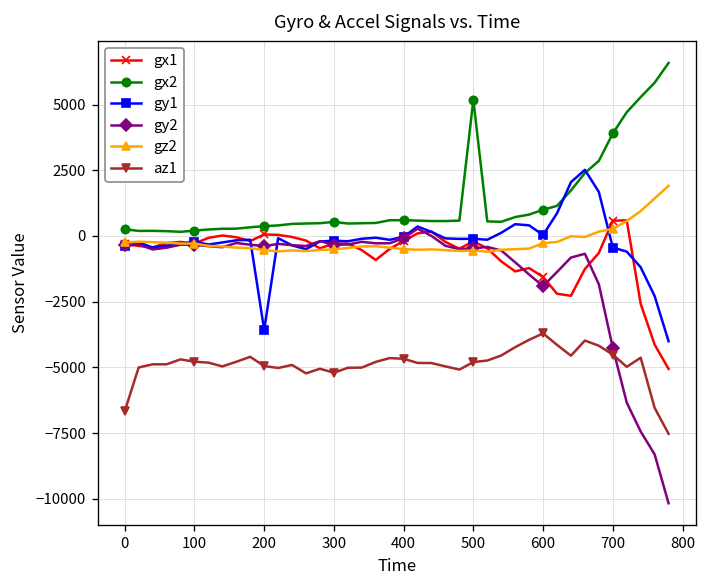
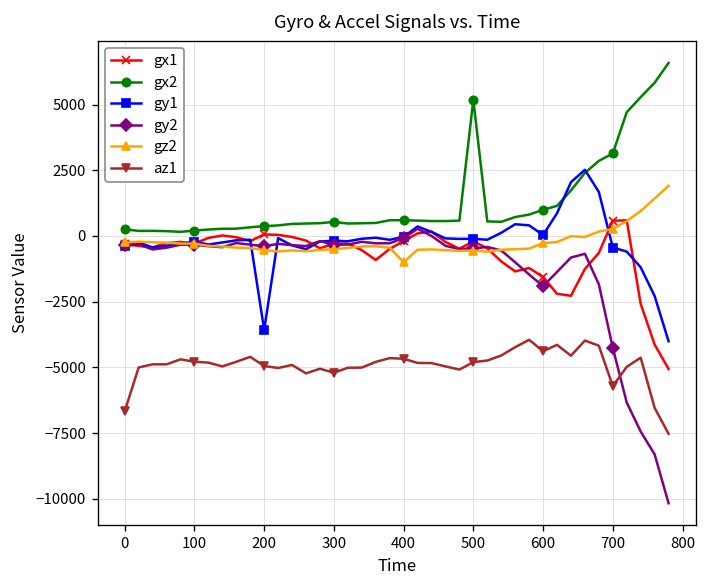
gz2, 400: -500 -> -1000
az1, 600: -3700 -> -4400
gx2, 700: 3900 -> 3100
az1, 700: -4500 -> -5700
